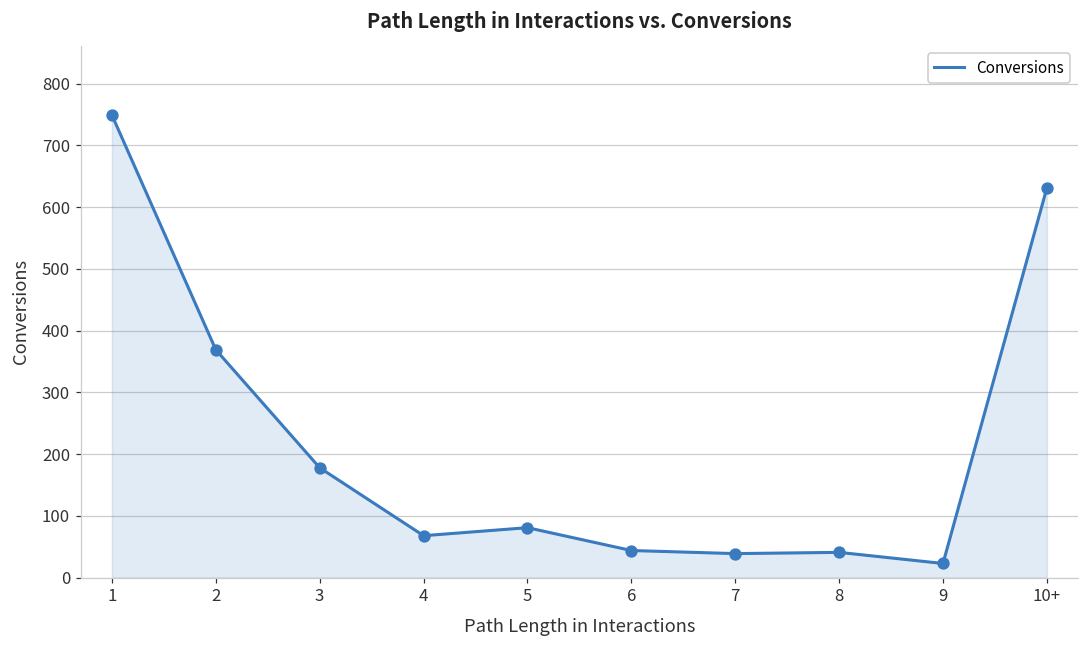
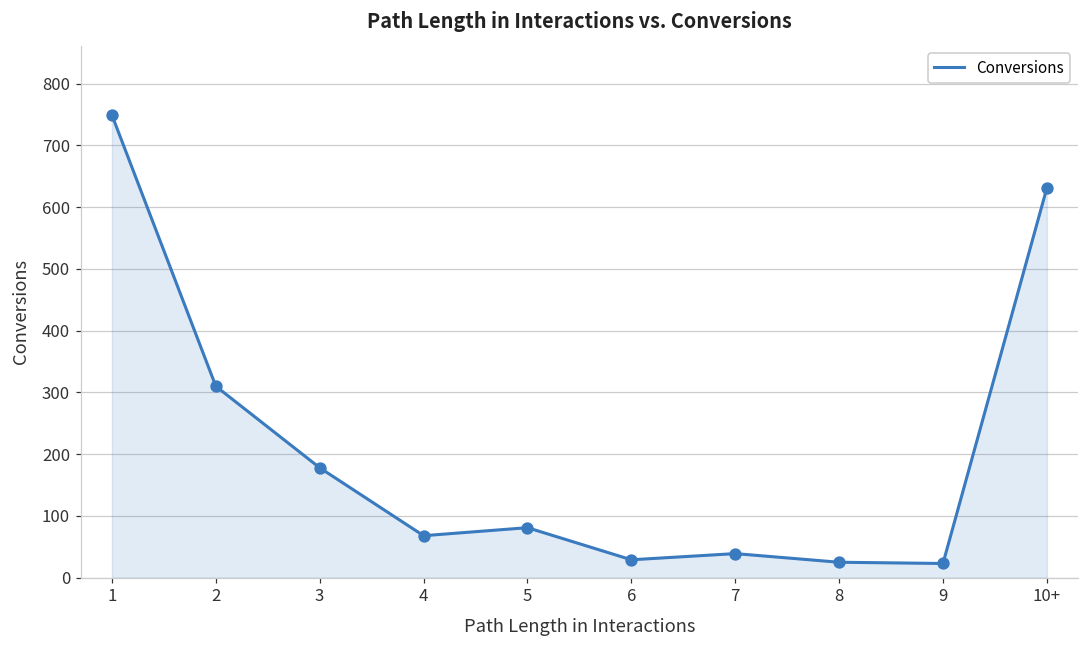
2: 370 -> 310
6: 40 -> 30
8: 40 -> 30
